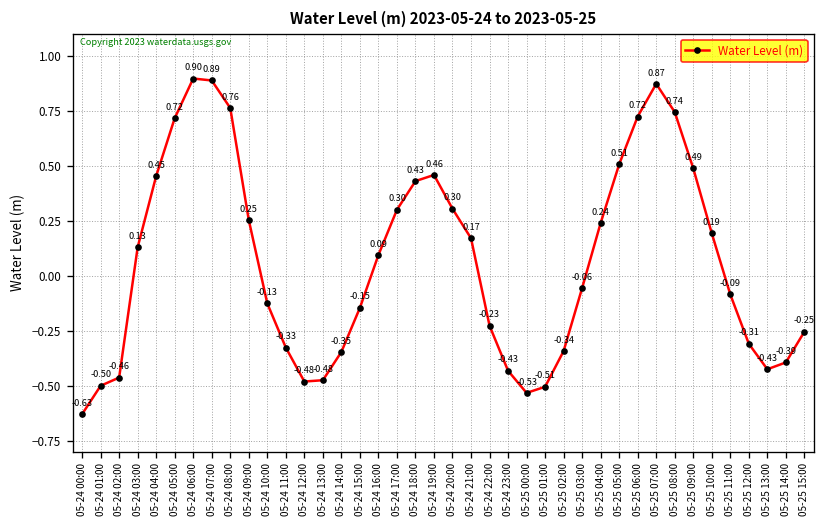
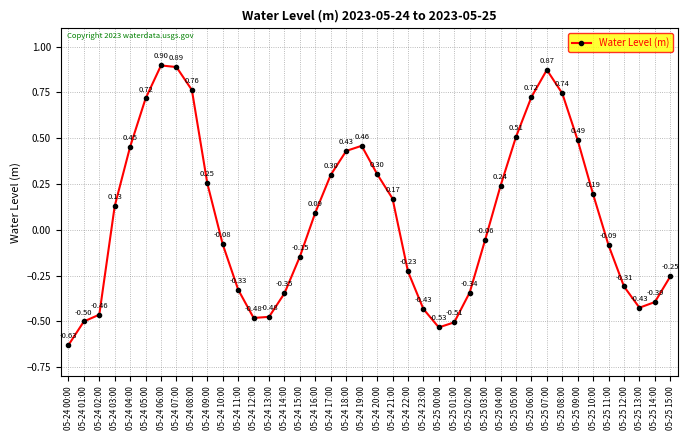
05-24 10:00: -0.13 -> -0.08
